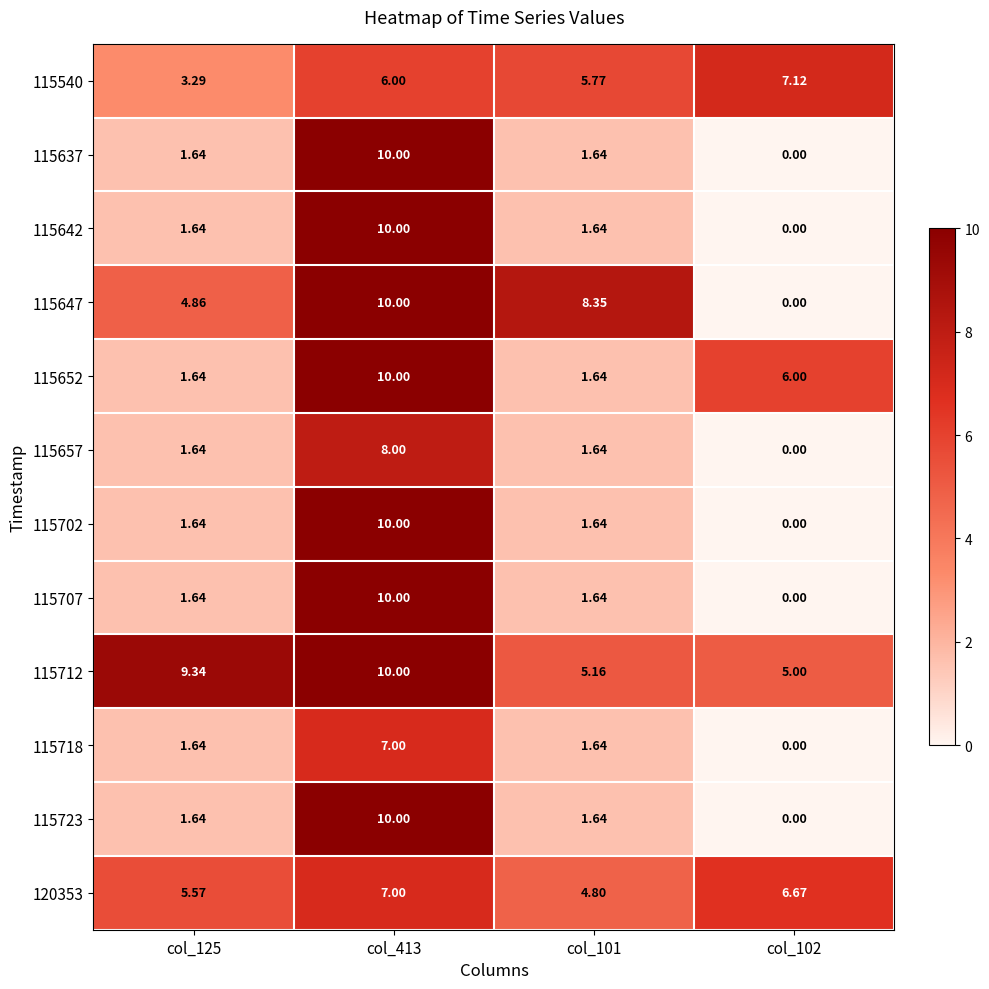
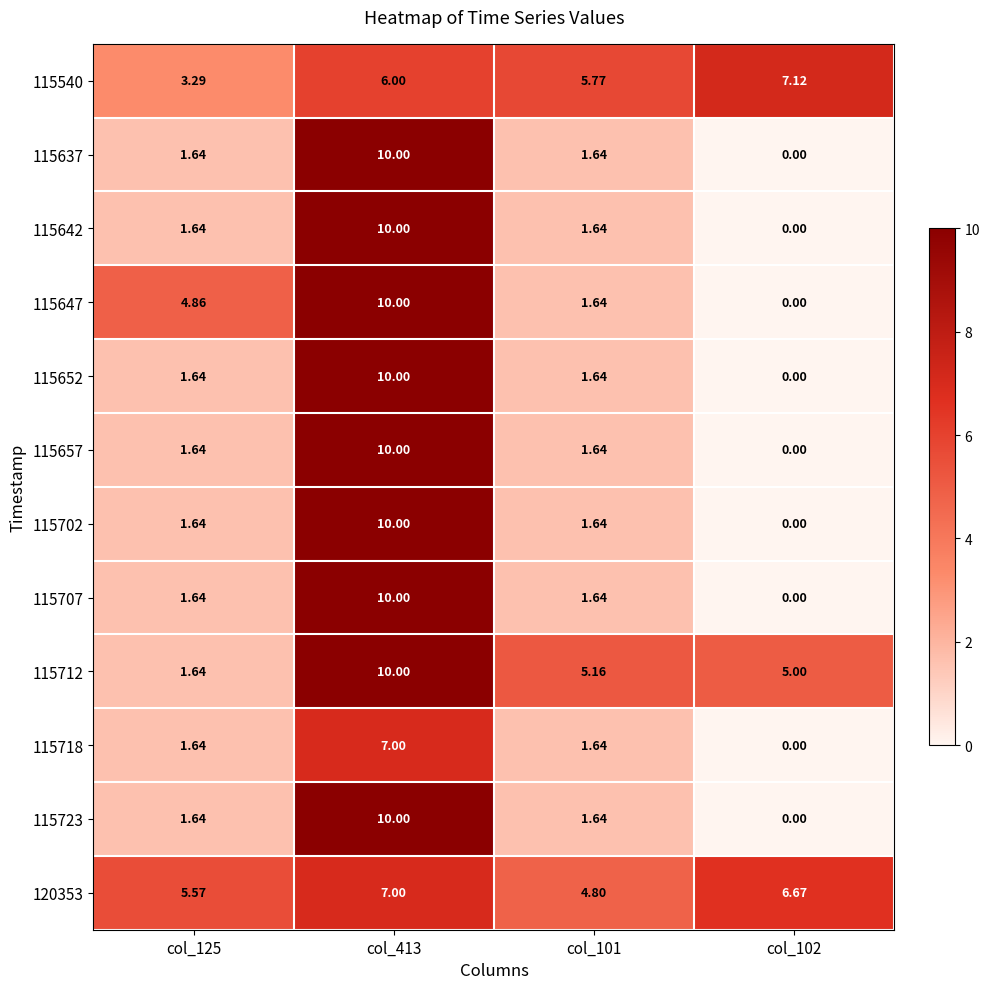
115647, col_101: 8.35 -> 1.64
115652, col_102: 6.00 -> 0.00
115657, col_413: 8.00 -> 10.00
115712, col_125: 9.34 -> 1.64
